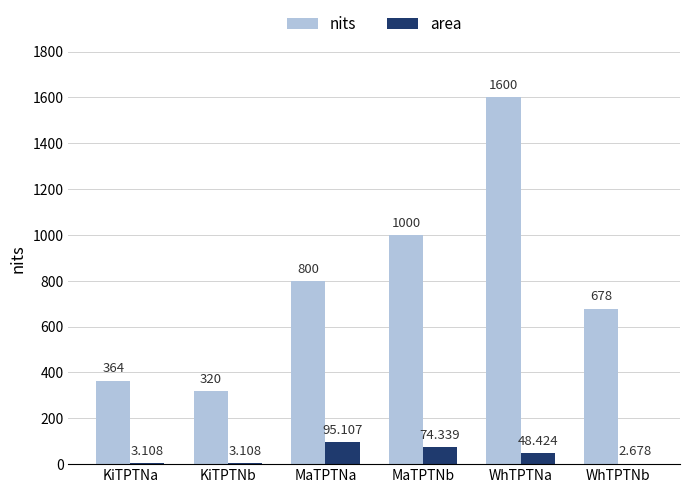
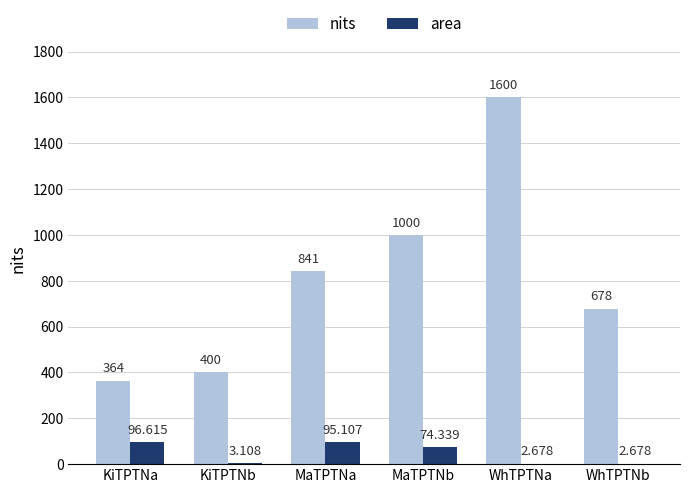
area, KiTPTNa: 3.108 -> 96.615
nits, KiTPTNb: 320 -> 400
nits, MaTPTNa: 800 -> 841
area, WhTPTNa: 48.424 -> 2.678
